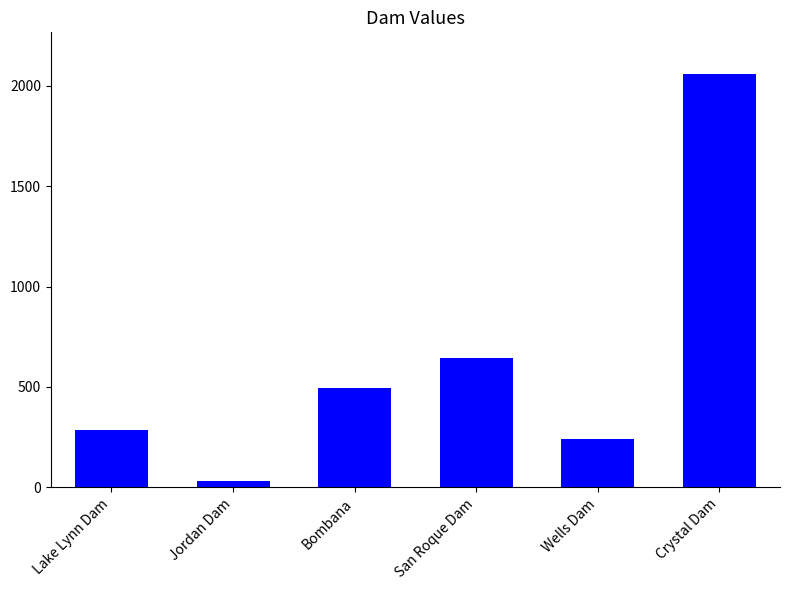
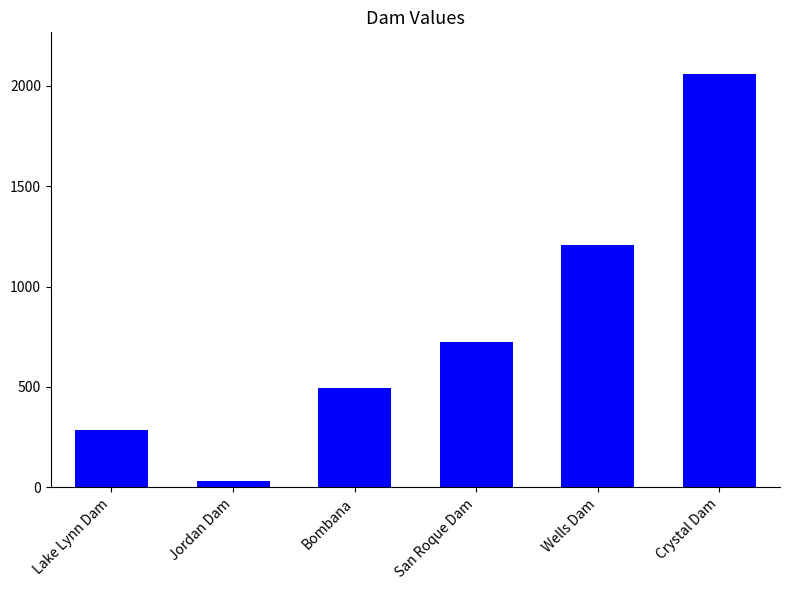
San Roque Dam: 640 -> 730
Wells Dam: 240 -> 1210
